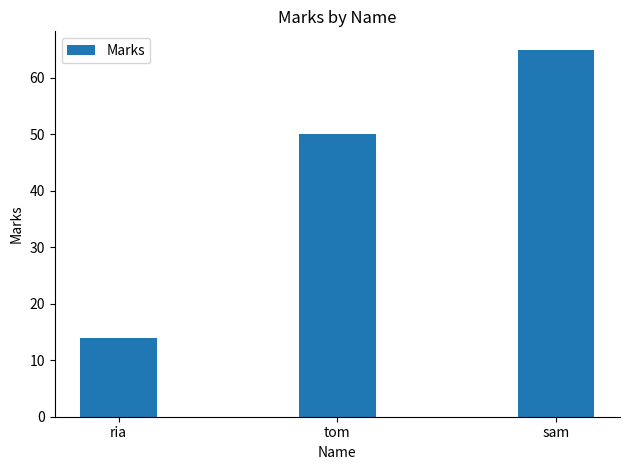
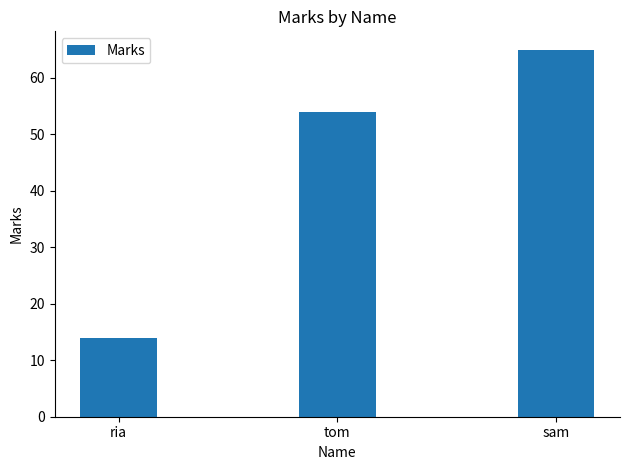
tom: 50 -> 54
